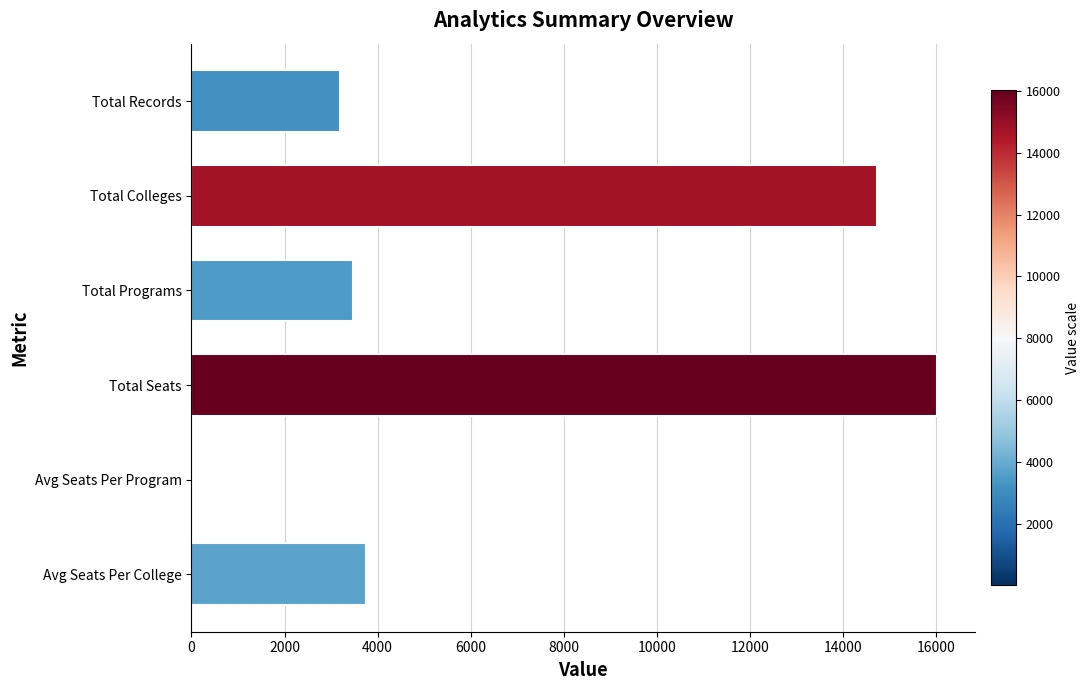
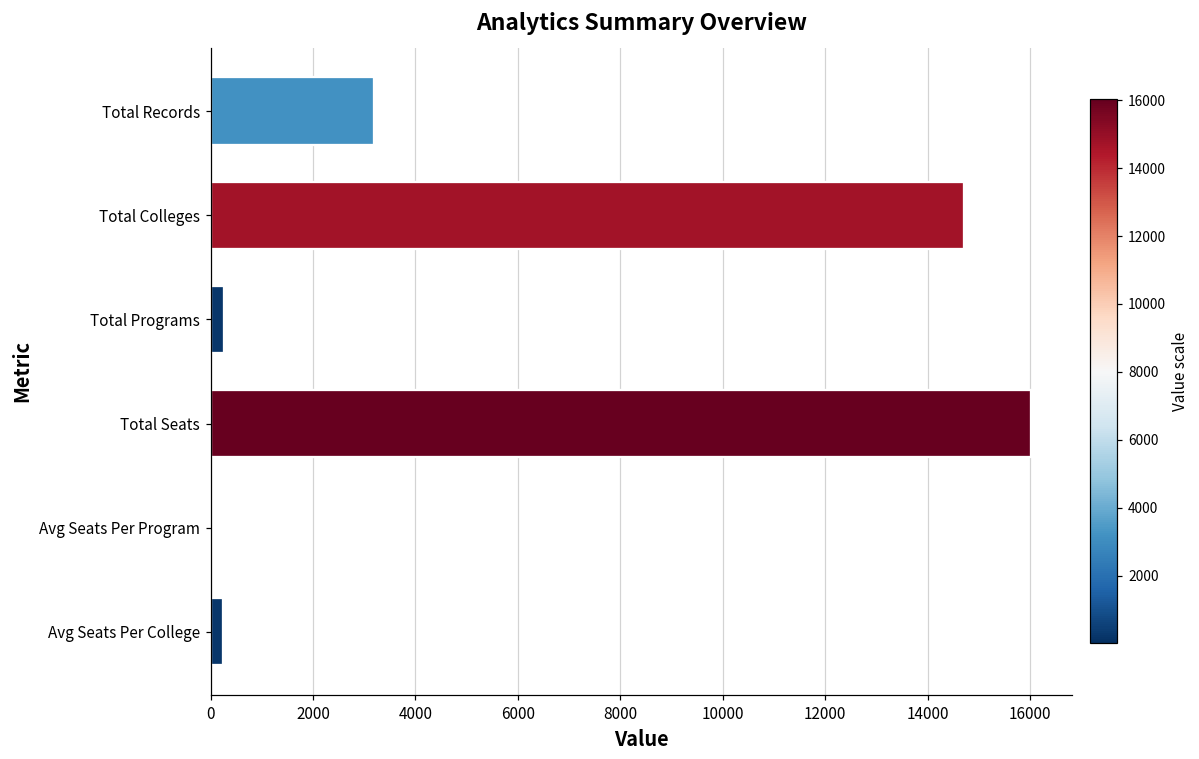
Total Programs: 3500 -> 300
Avg Seats Per College: 3700 -> 200
